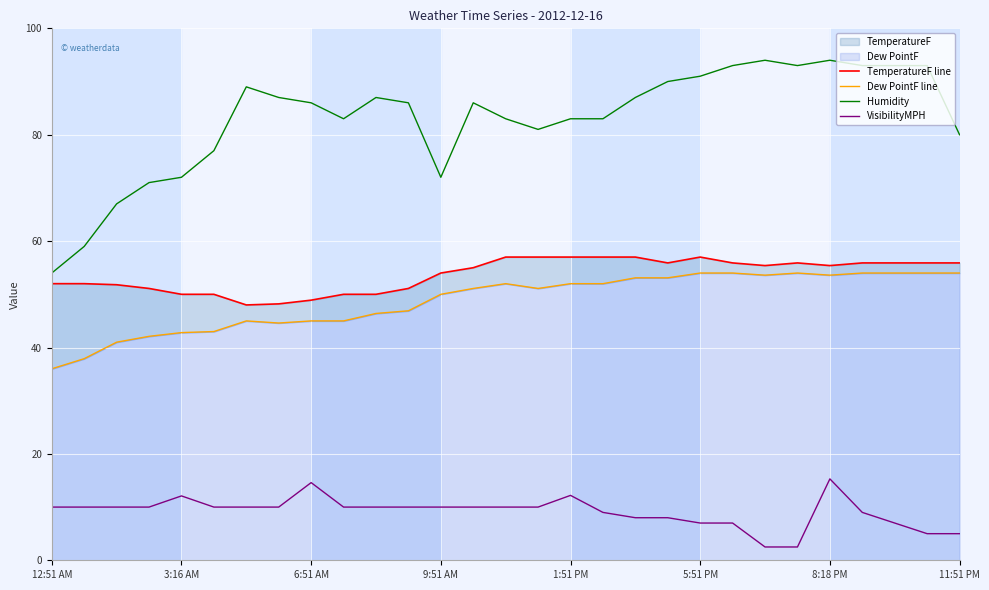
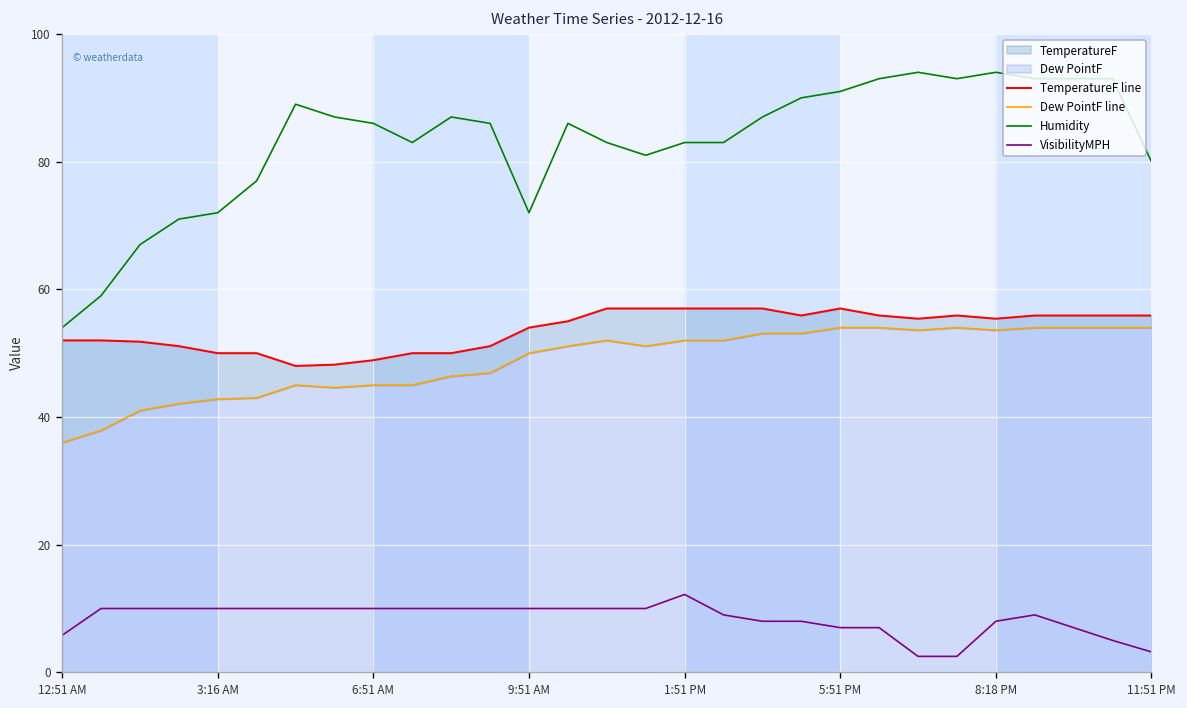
VisibilityMPH, 12:51 AM: 10 -> 6
VisibilityMPH, 3:16 AM: 12 -> 10
VisibilityMPH, 6:51 AM: 15 -> 10
VisibilityMPH, 8:18 PM: 15 -> 8
VisibilityMPH, 11:51 PM: 5 -> 3
